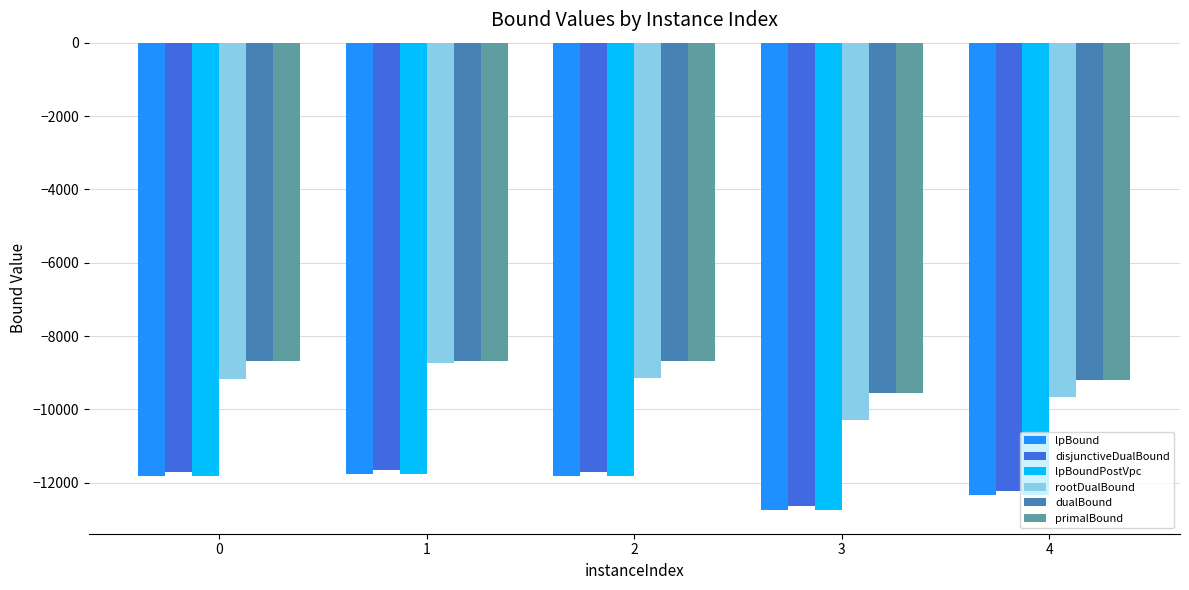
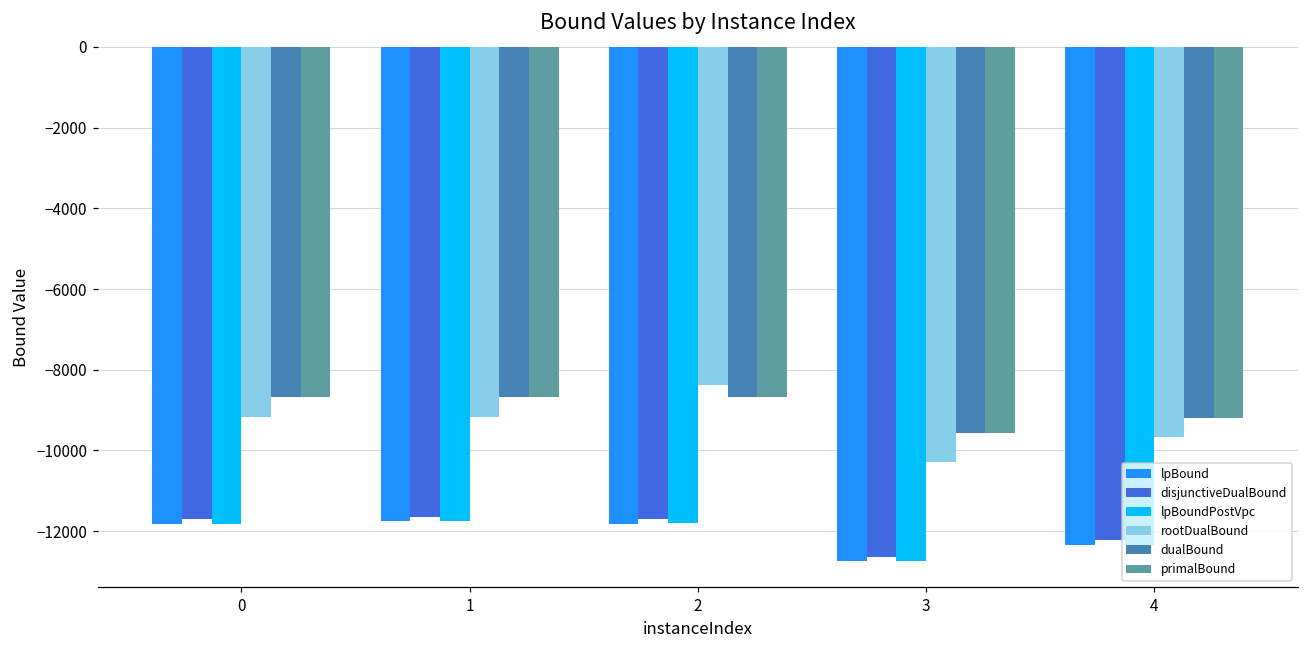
rootDualBound, 1: -8700 -> -9200
rootDualBound, 2: -9100 -> -8400
